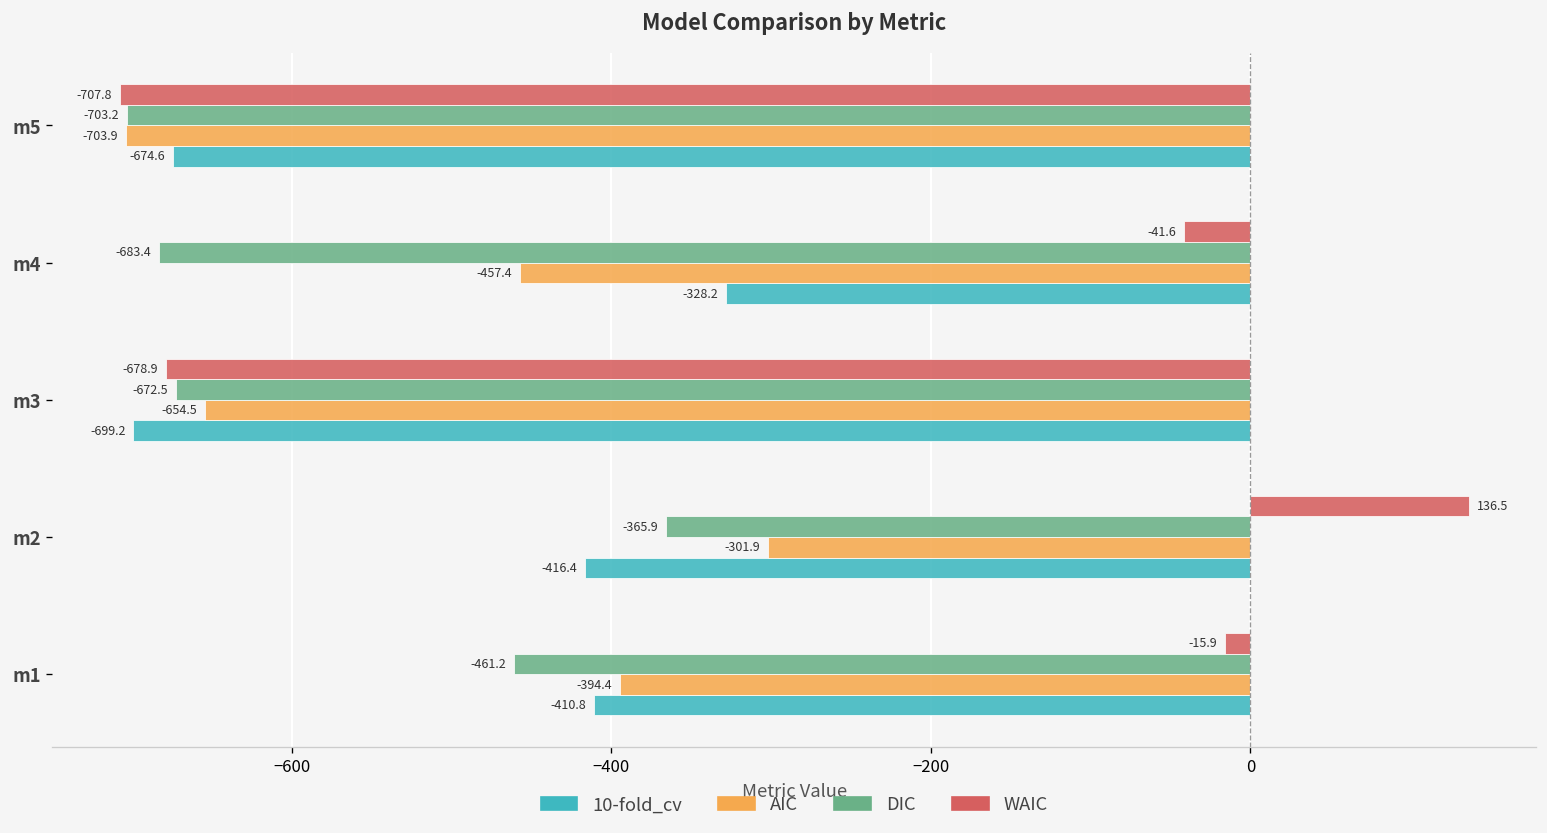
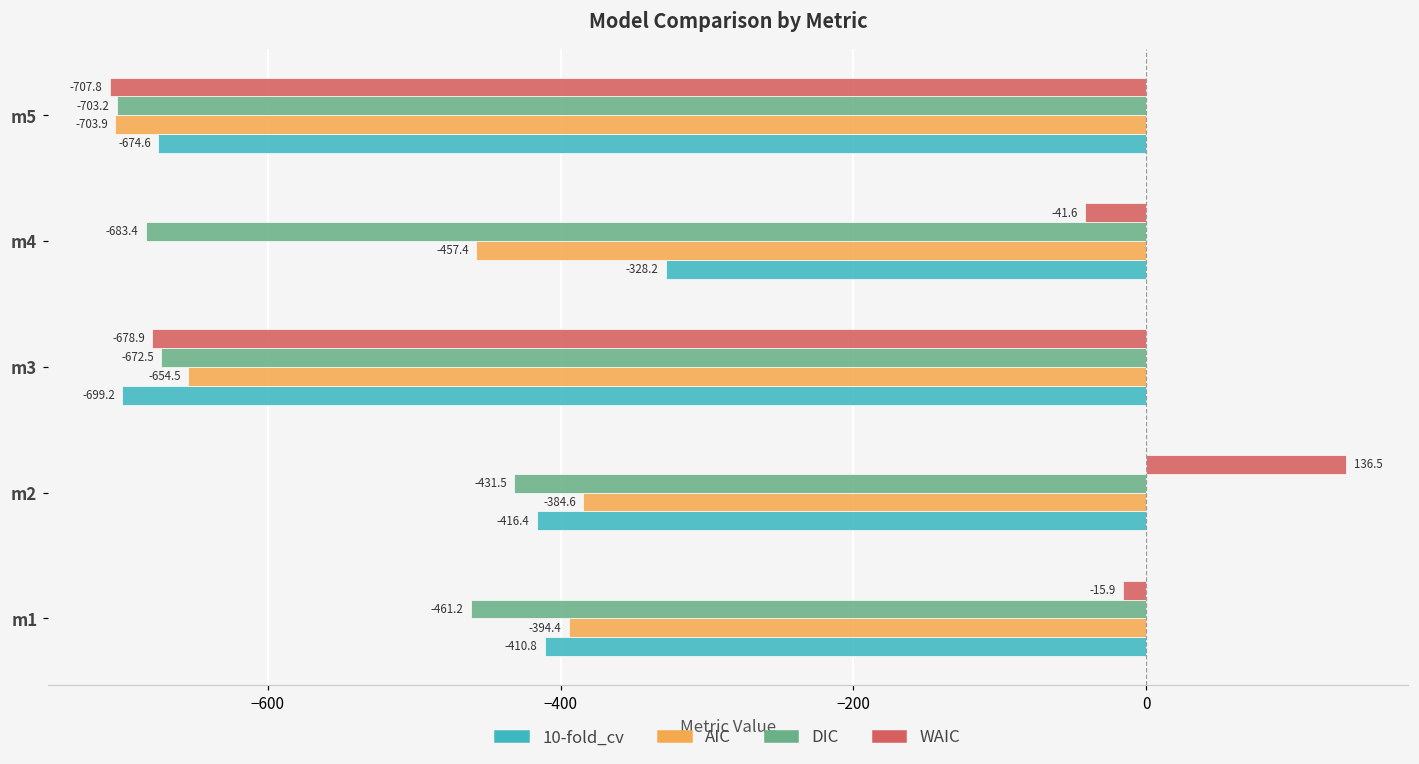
DIC, m2: -365.9 -> -431.5
AIC, m2: -301.9 -> -384.6
